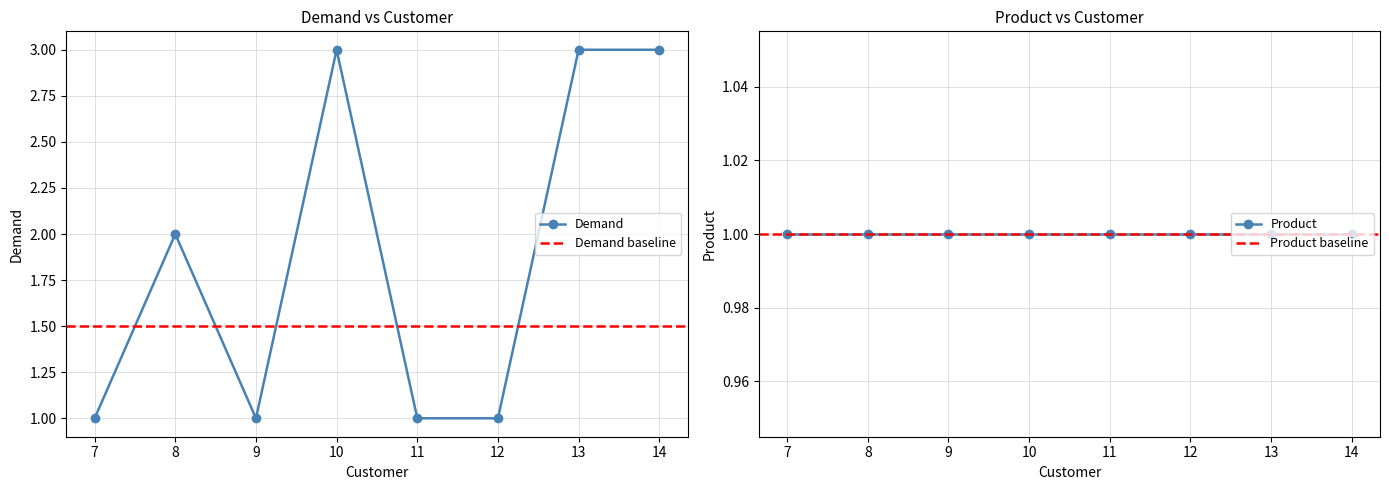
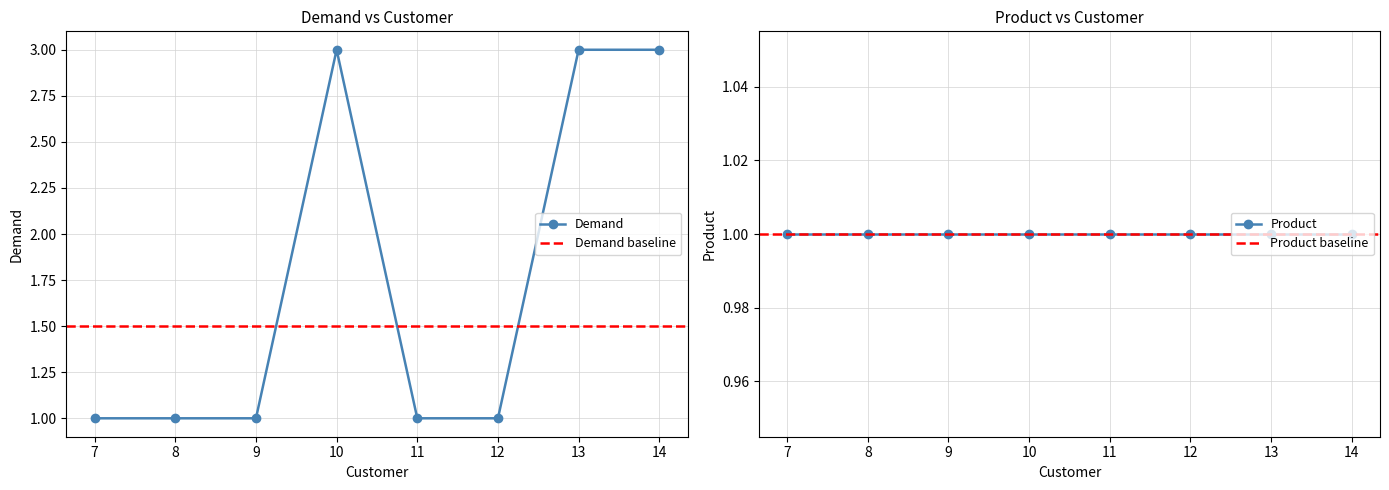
Demand vs Customer, 8: 2 -> 1
